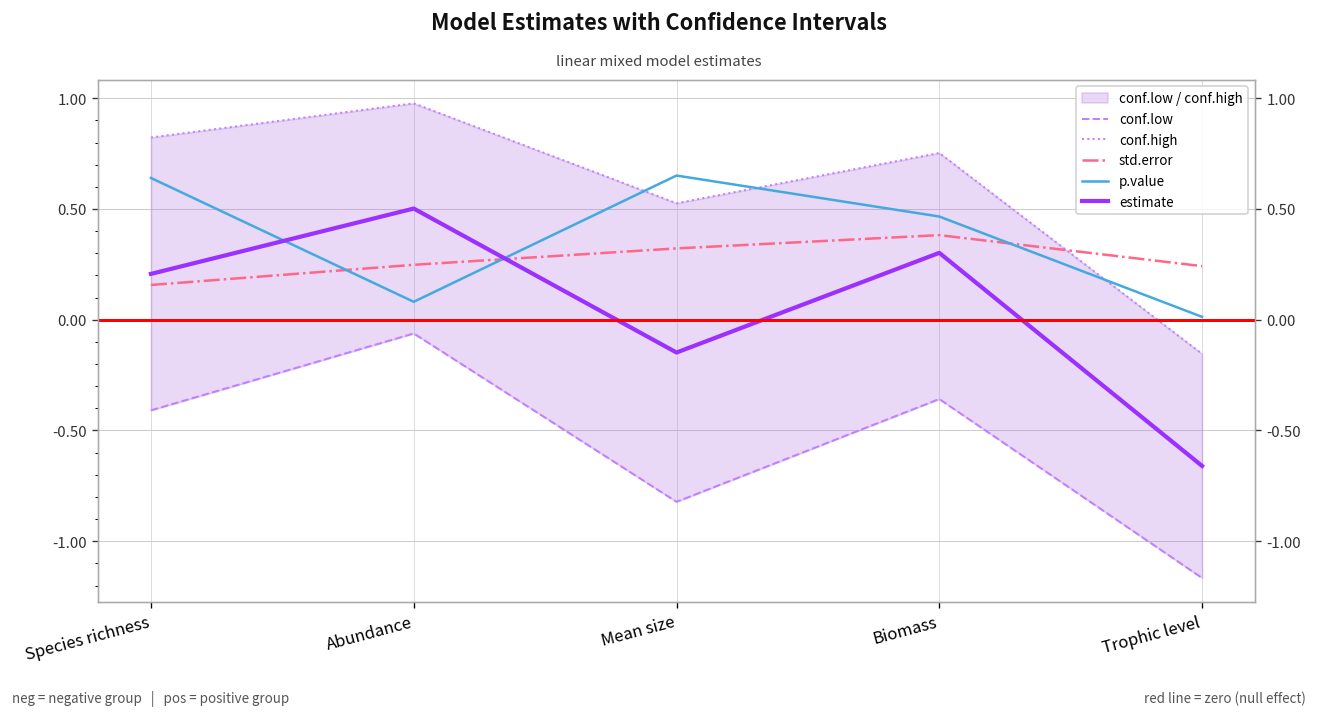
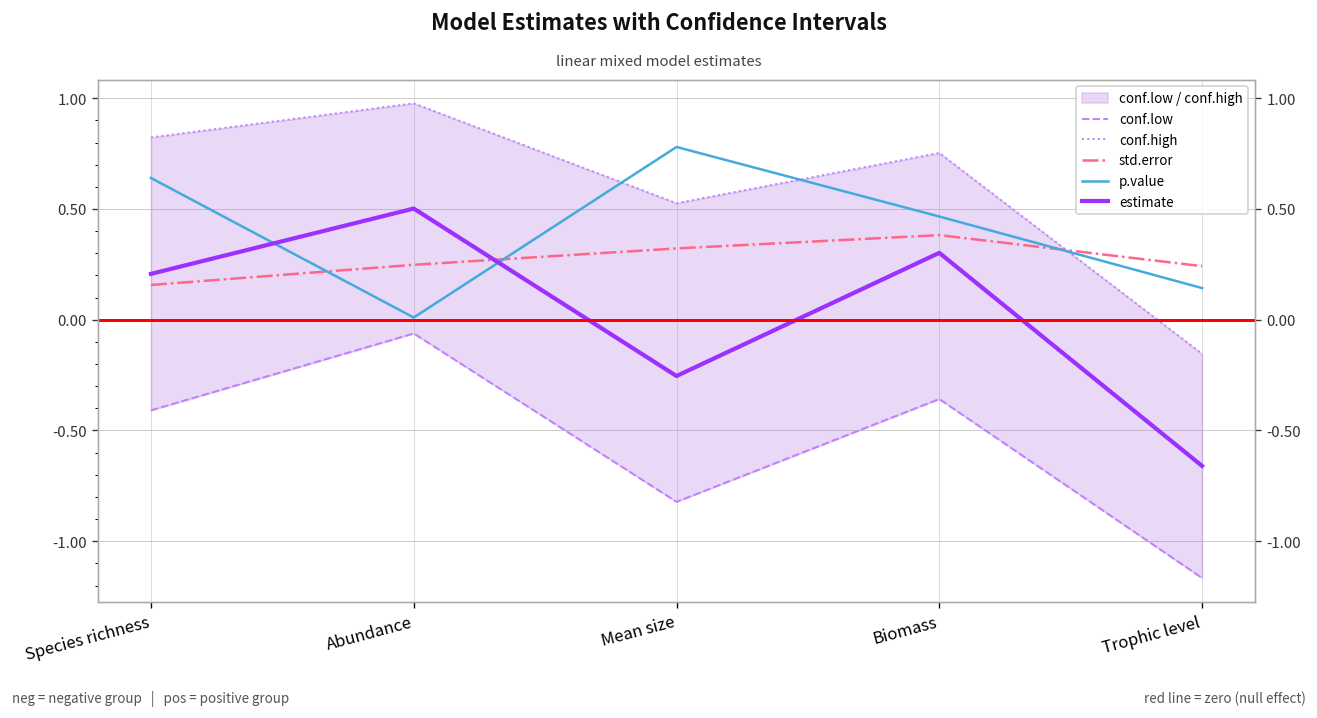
p.value, Abundance: 0.08 -> 0.01
p.value, Mean size: 0.65 -> 0.78
estimate, Mean size: -0.15 -> -0.25
p.value, Trophic level: 0.01 -> 0.14
